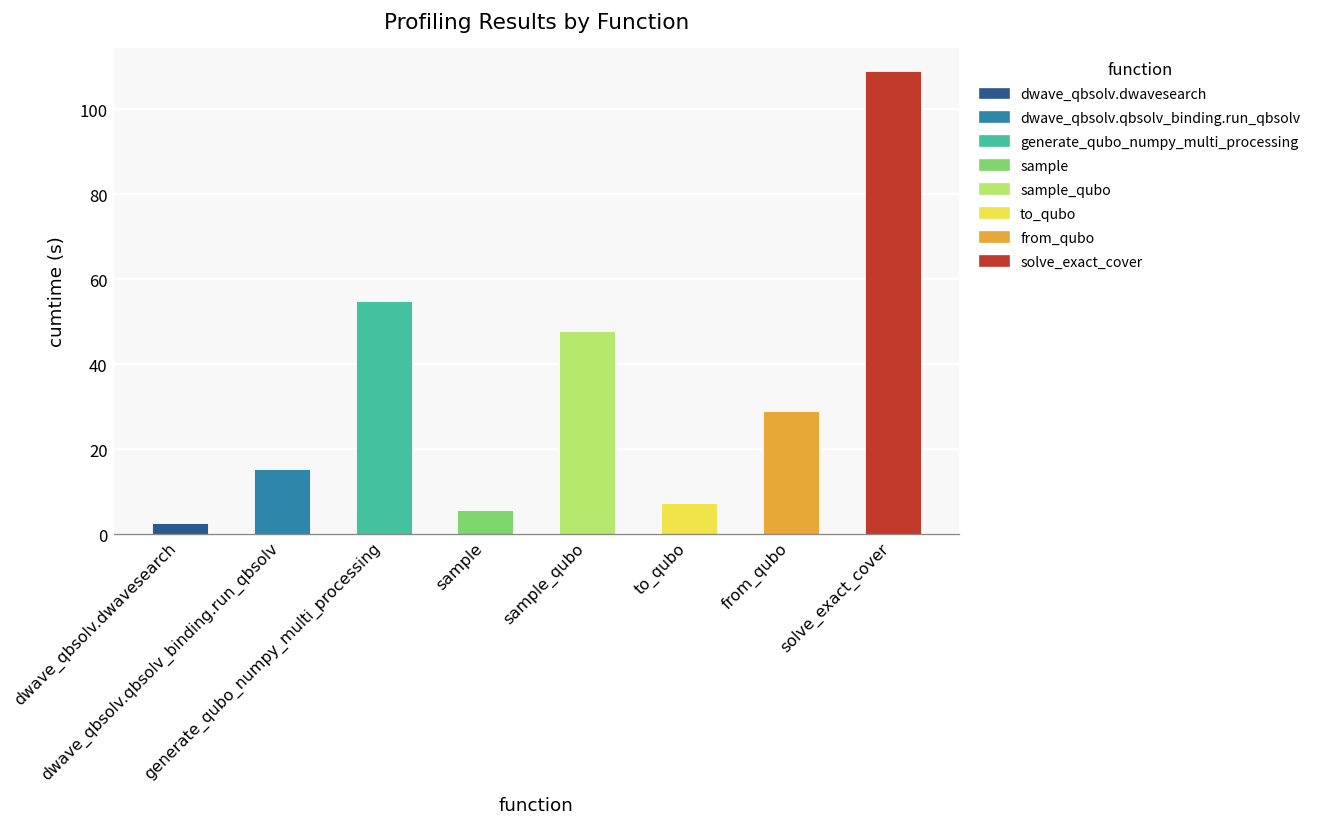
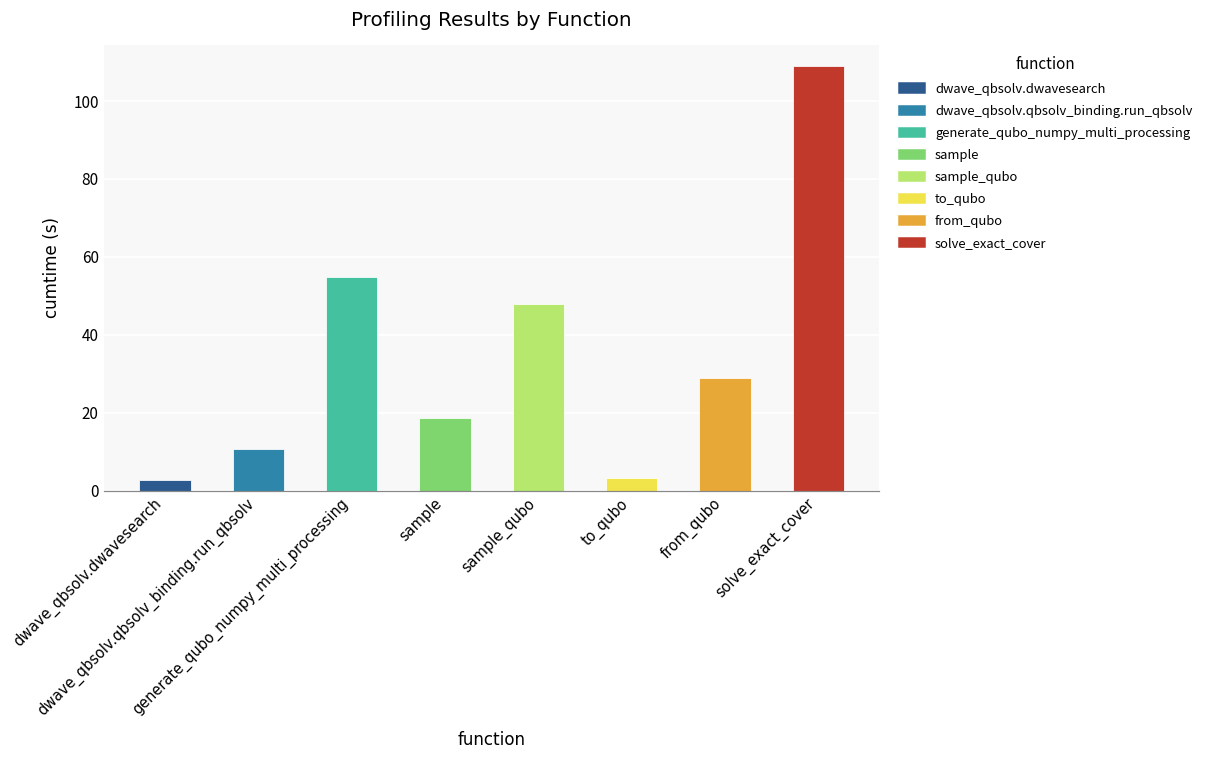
dwave_qbsolv.qbsolv_binding.run_qbsolv: 15 -> 11
sample: 6 -> 19
to_qubo: 7 -> 3
